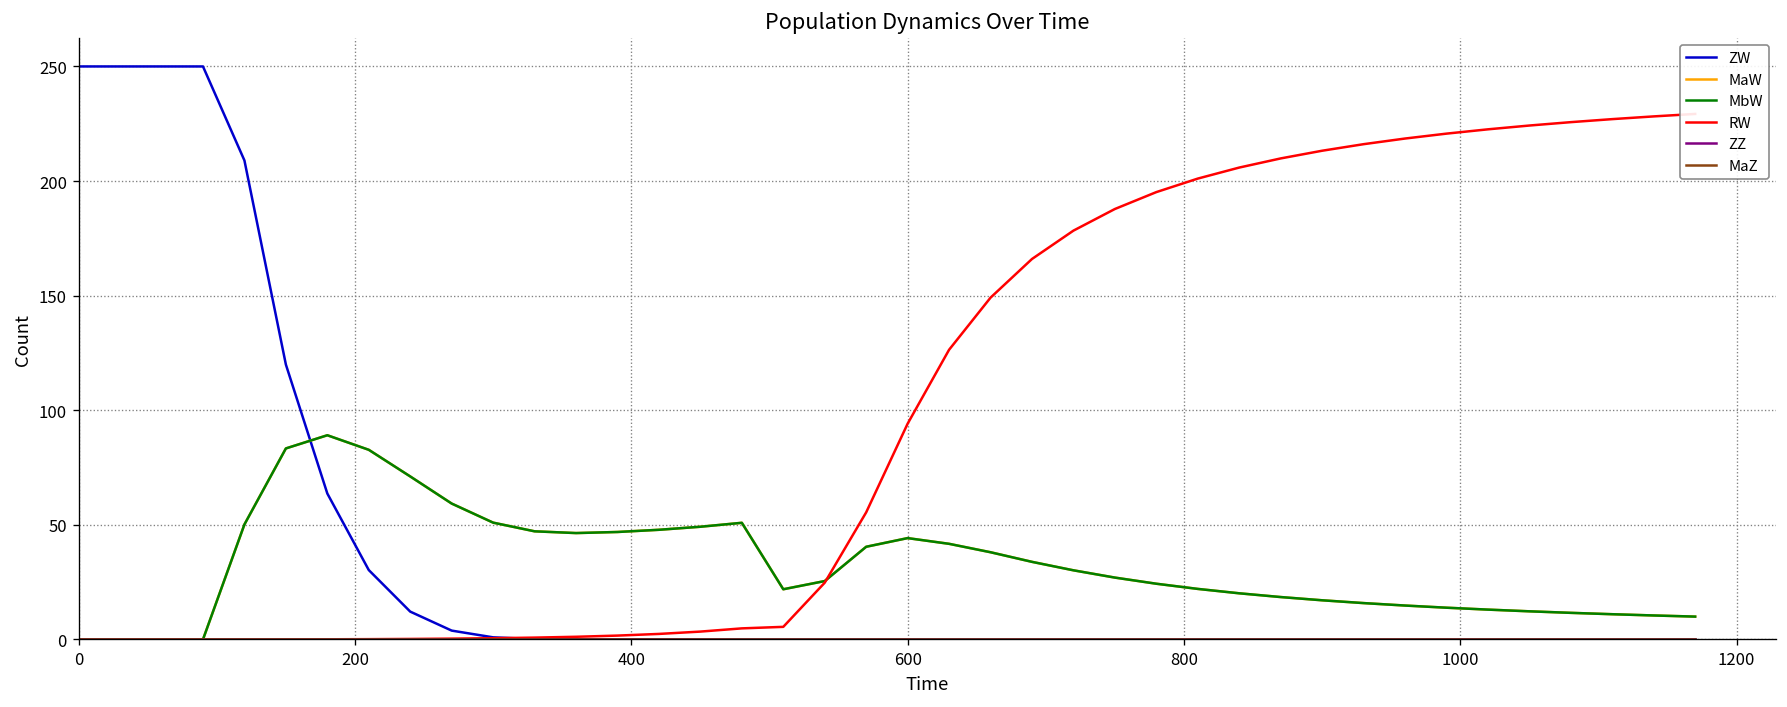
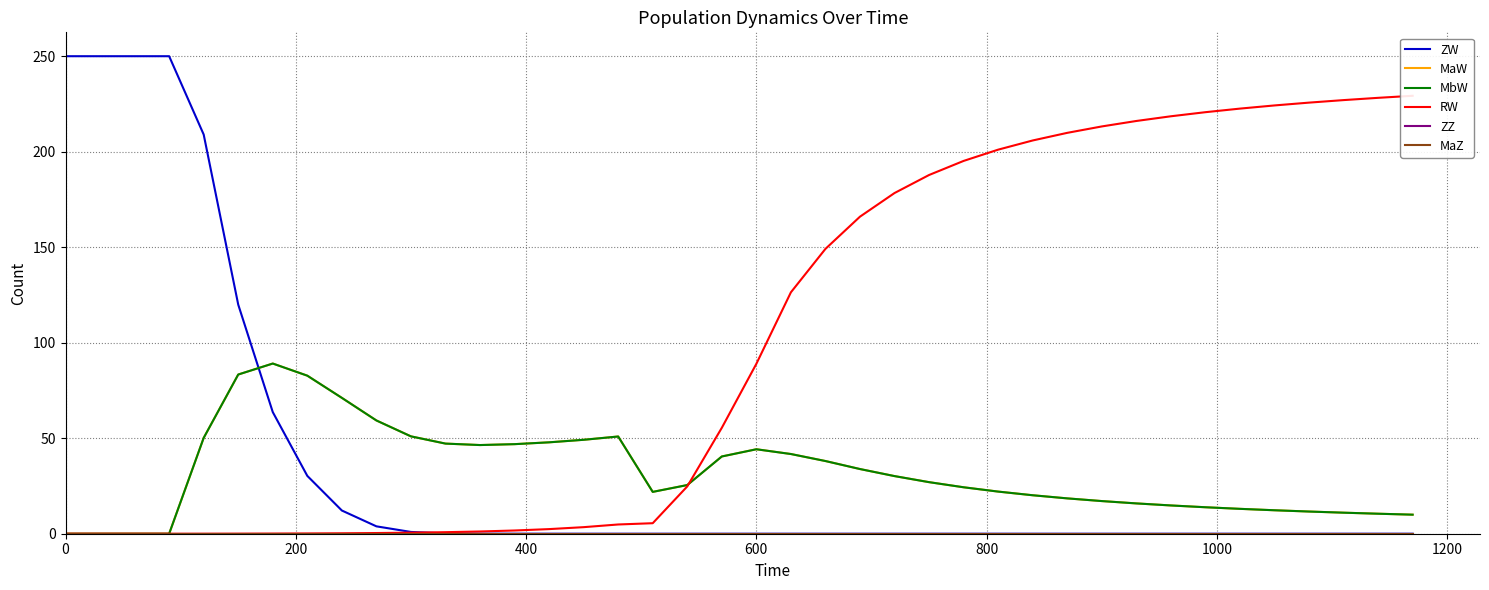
RW, 600: 94 -> 89
